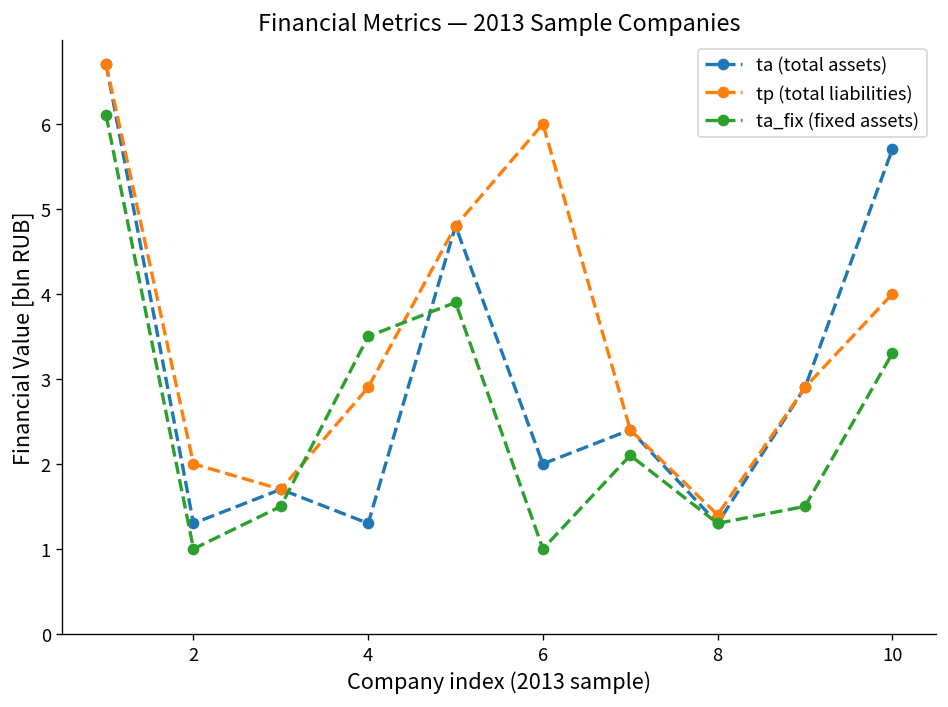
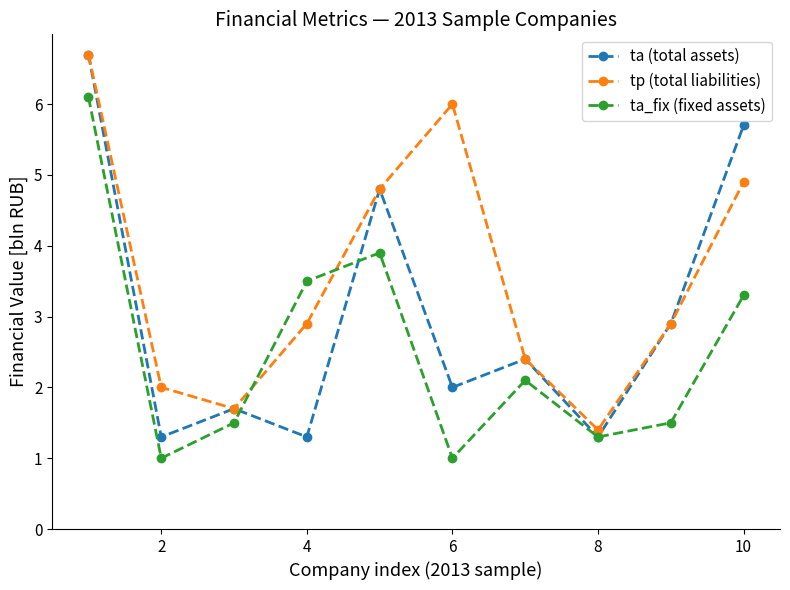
tp (total liabilities), 10: 4.0 -> 4.9
